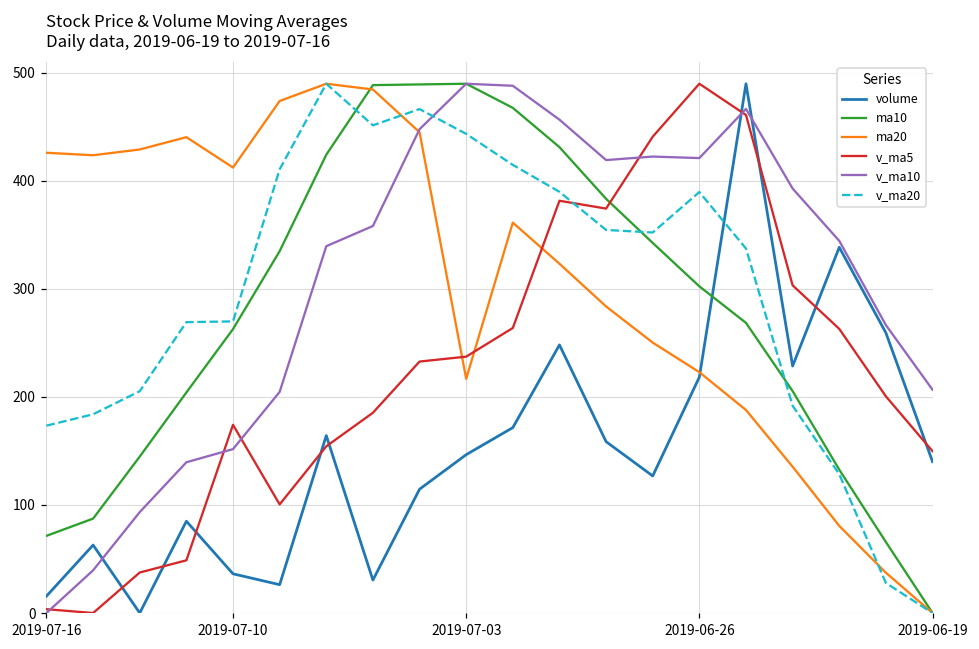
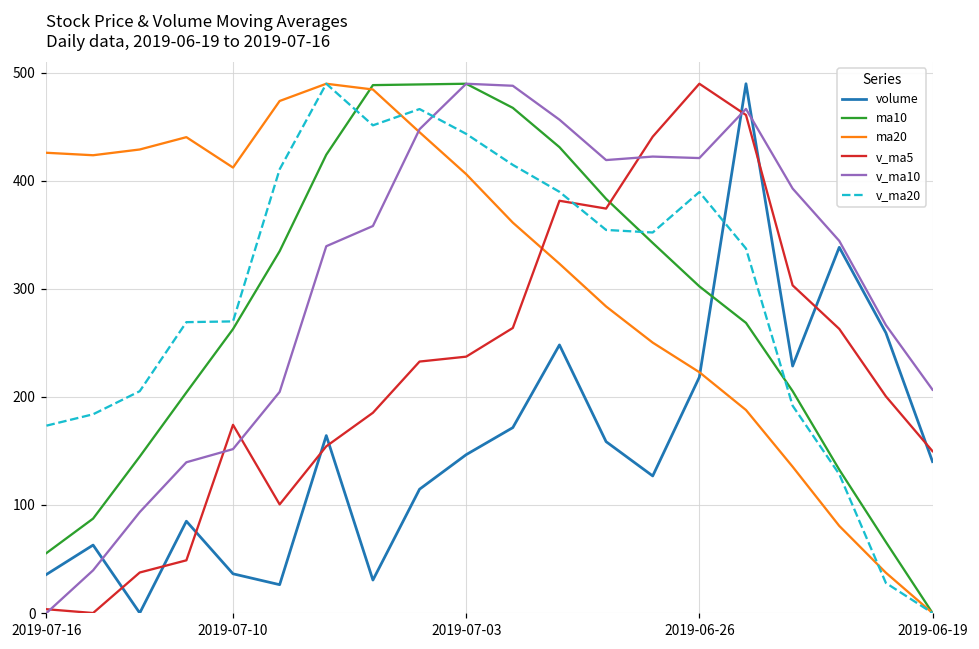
volume, 2019-07-16: 20 -> 40
ma10, 2019-07-16: 70 -> 60
ma20, 2019-07-03: 220 -> 410
